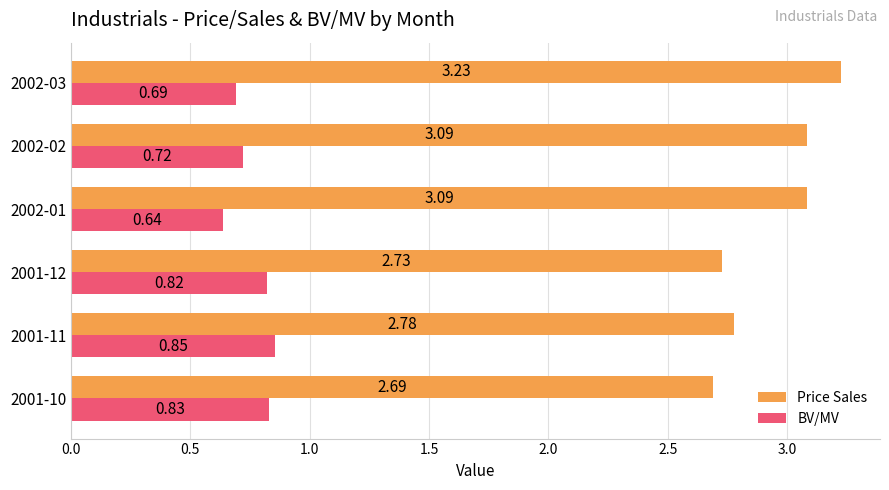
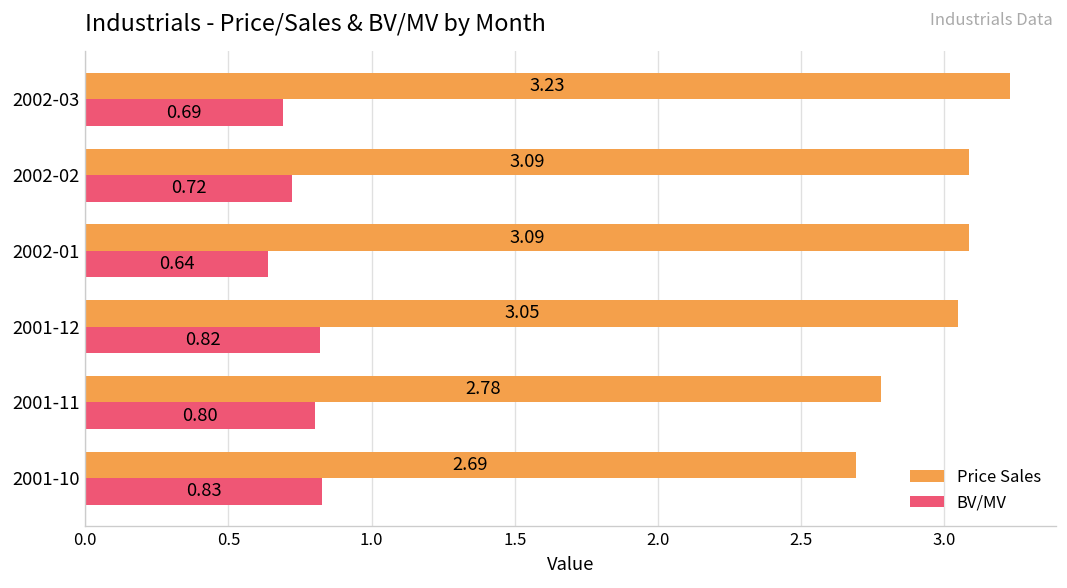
Price Sales, 2001-12: 2.73 -> 3.05
BV/MV, 2001-11: 0.85 -> 0.80
